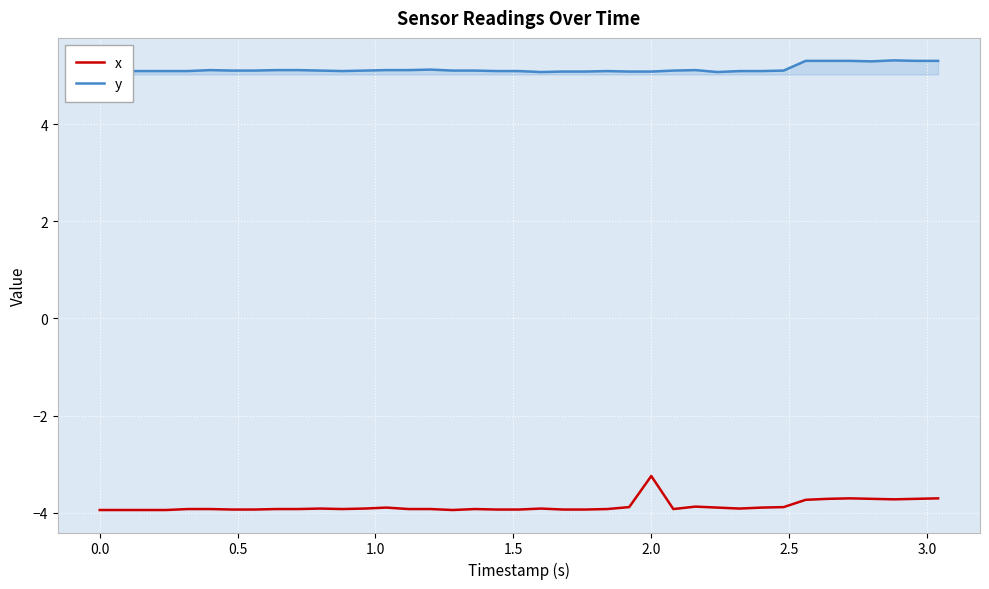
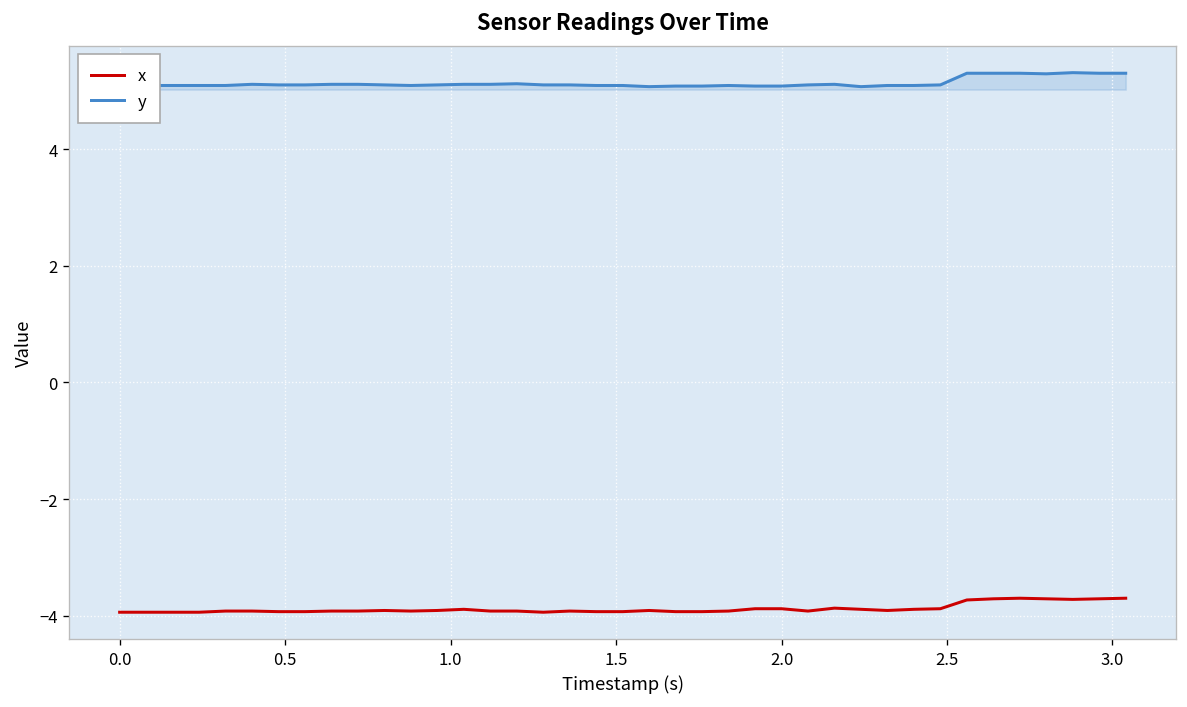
x, 2.0: -3.2 -> -3.9
